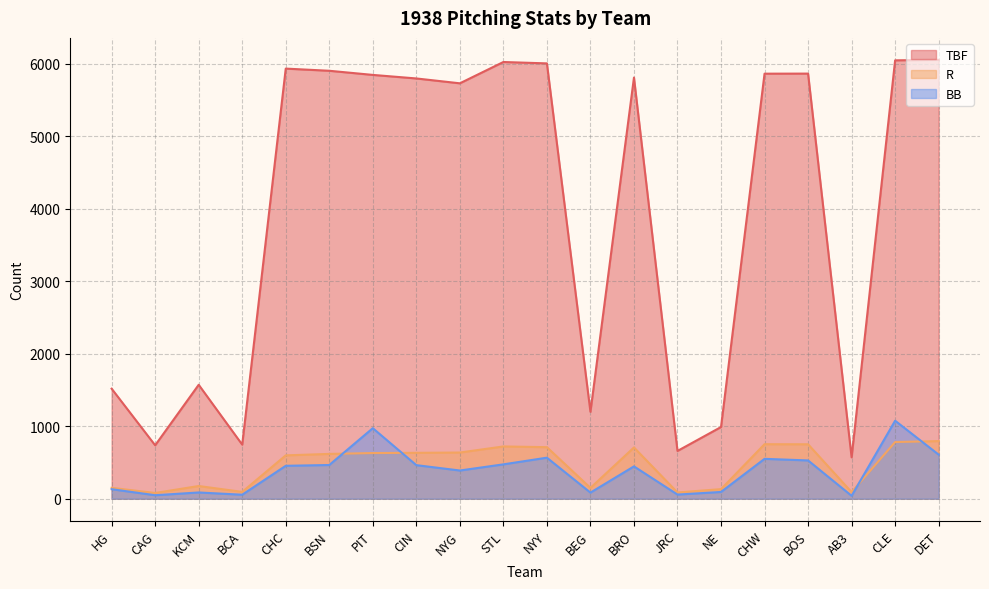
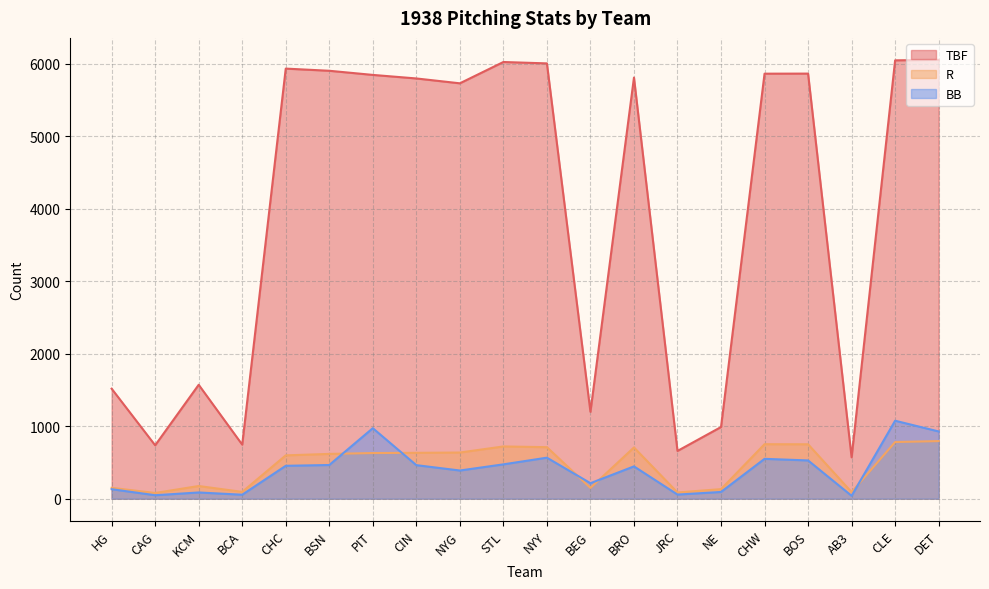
BB, BEG: 100 -> 200
BB, DET: 600 -> 900
